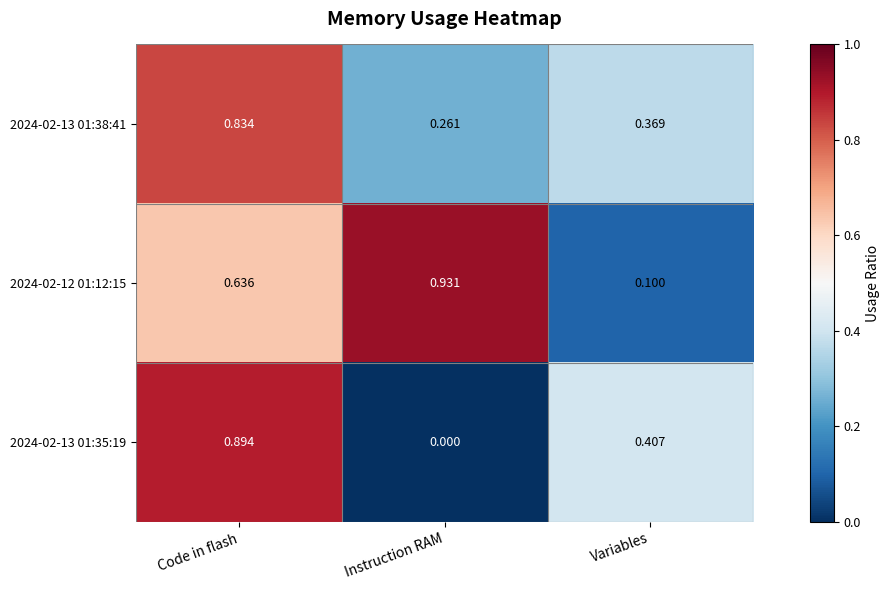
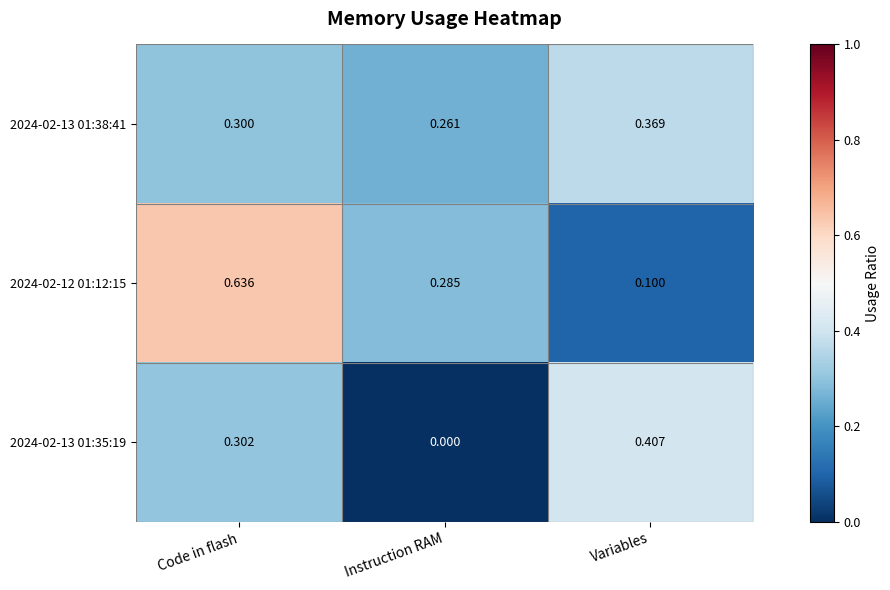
2024-02-13 01:38:41, Code in flash: 0.834 -> 0.300
2024-02-12 01:12:15, Instruction RAM: 0.931 -> 0.285
2024-02-13 01:35:19, Code in flash: 0.894 -> 0.302
